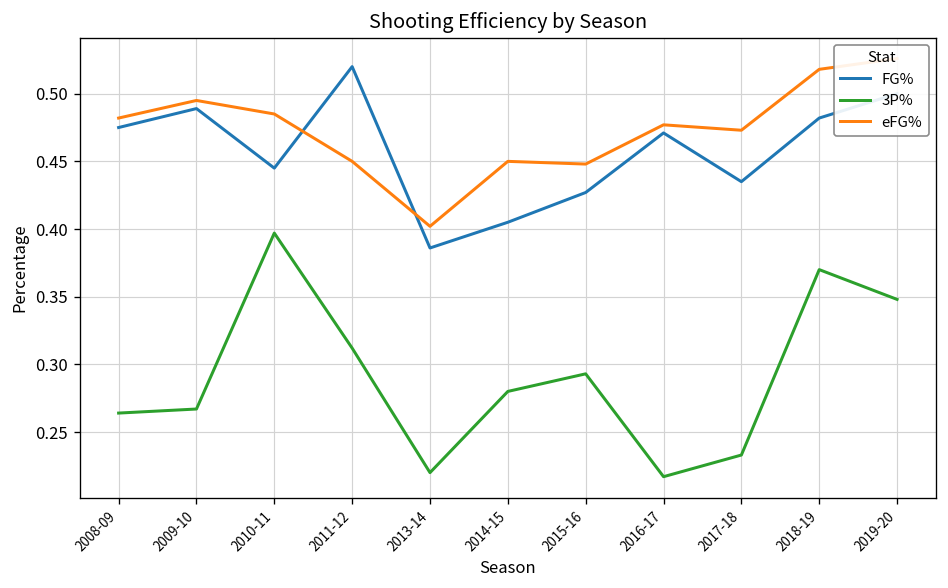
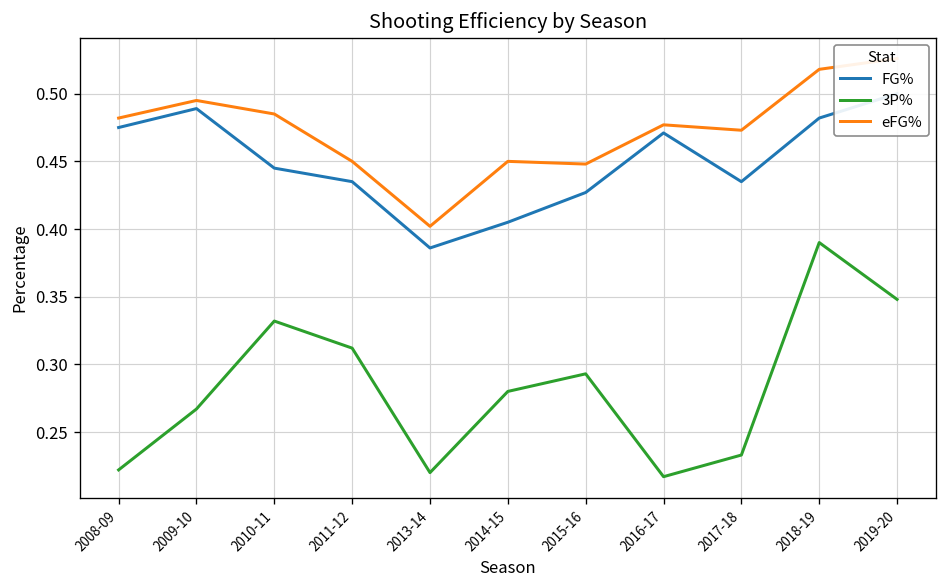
3P%, 2008-09: 0.264 -> 0.222
3P%, 2010-11: 0.397 -> 0.332
FG%, 2011-12: 0.520 -> 0.435
3P%, 2018-19: 0.37 -> 0.39
